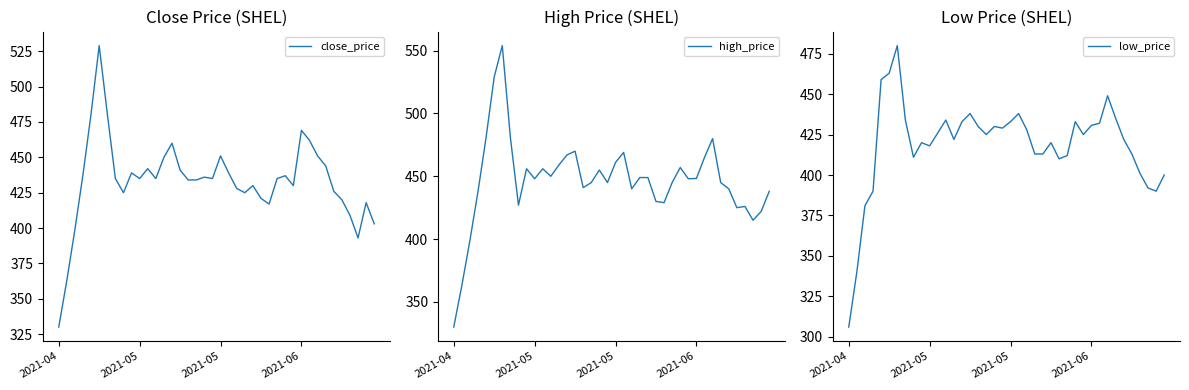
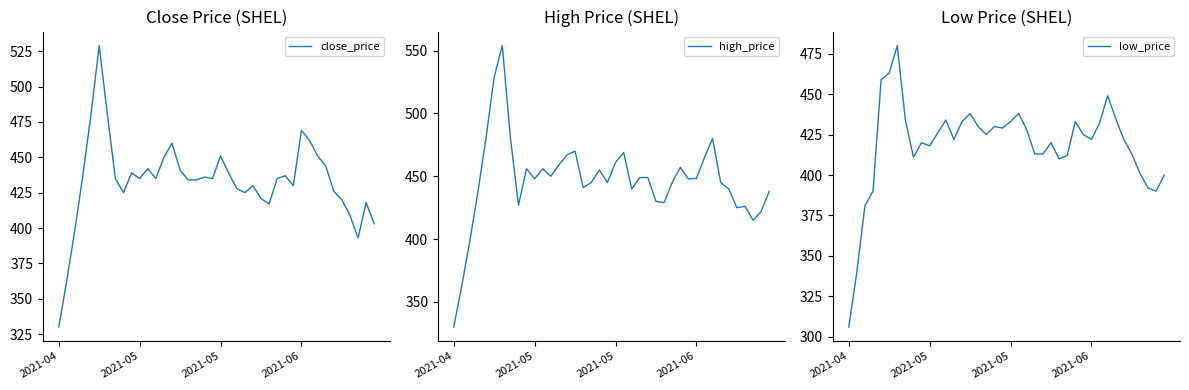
Low Price (SHEL), 2021-06: 431 -> 422
